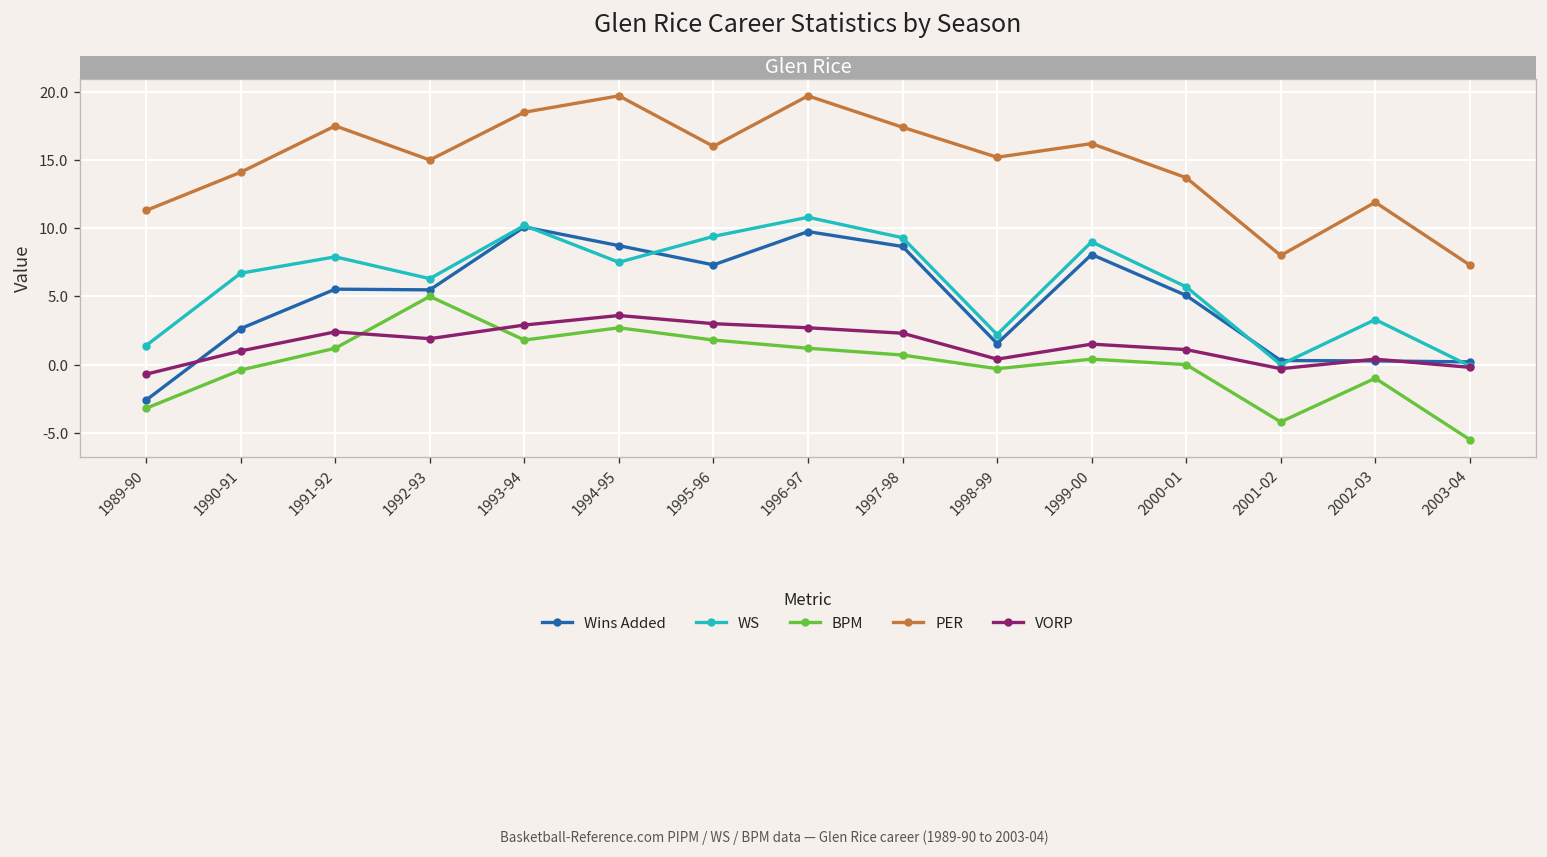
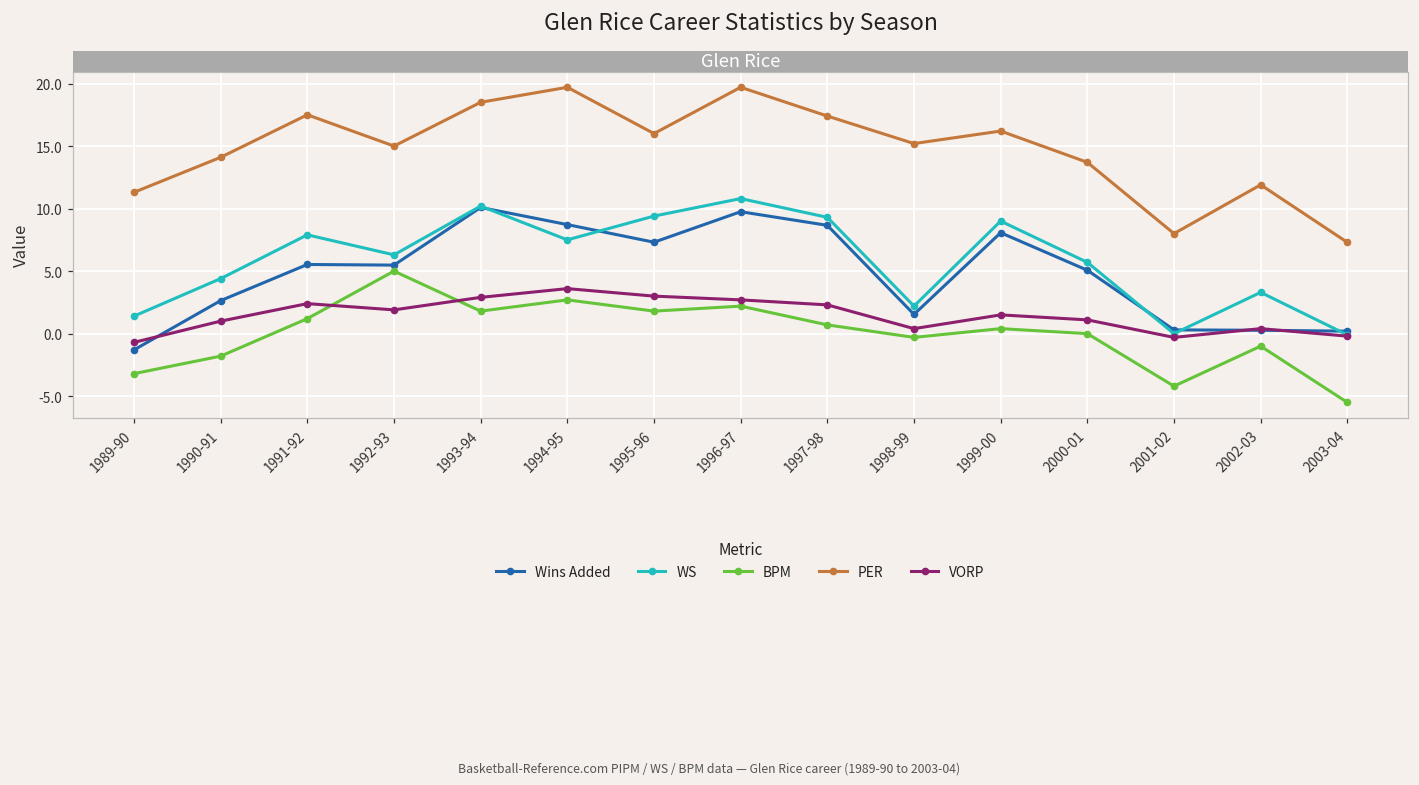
Wins Added, 1989-90: -2.6 -> -1.3
WS, 1990-91: 6.7 -> 4.4
BPM, 1990-91: -0.4 -> -1.8
BPM, 1996-97: 1.2 -> 2.2
